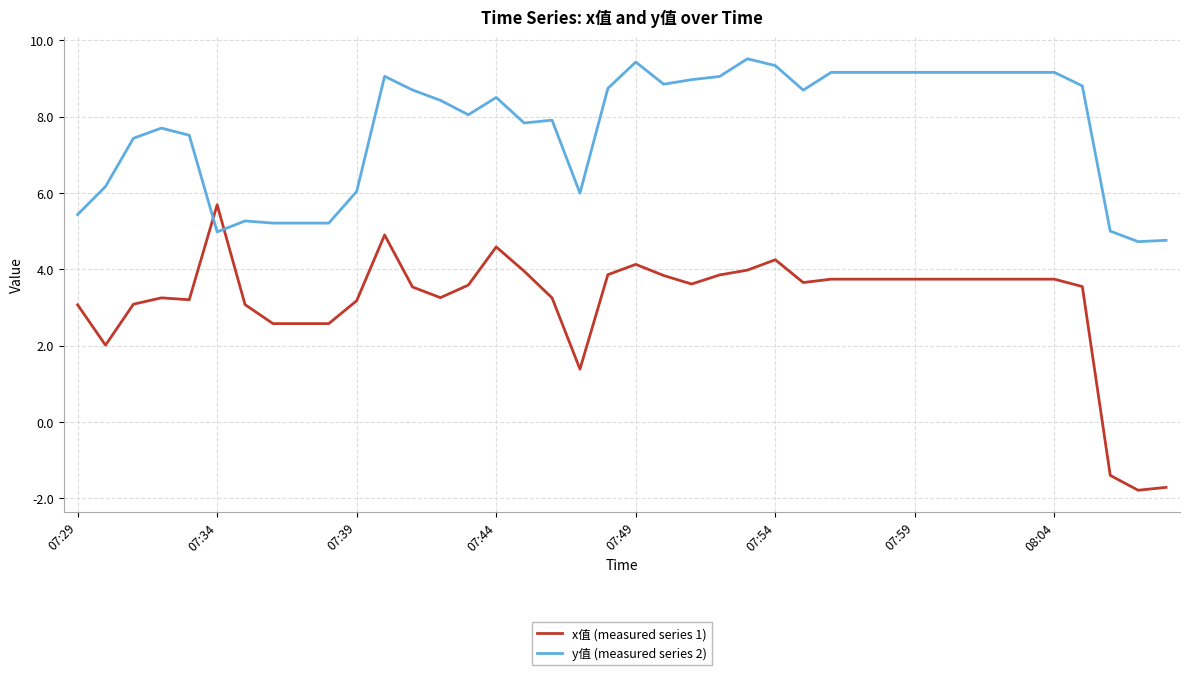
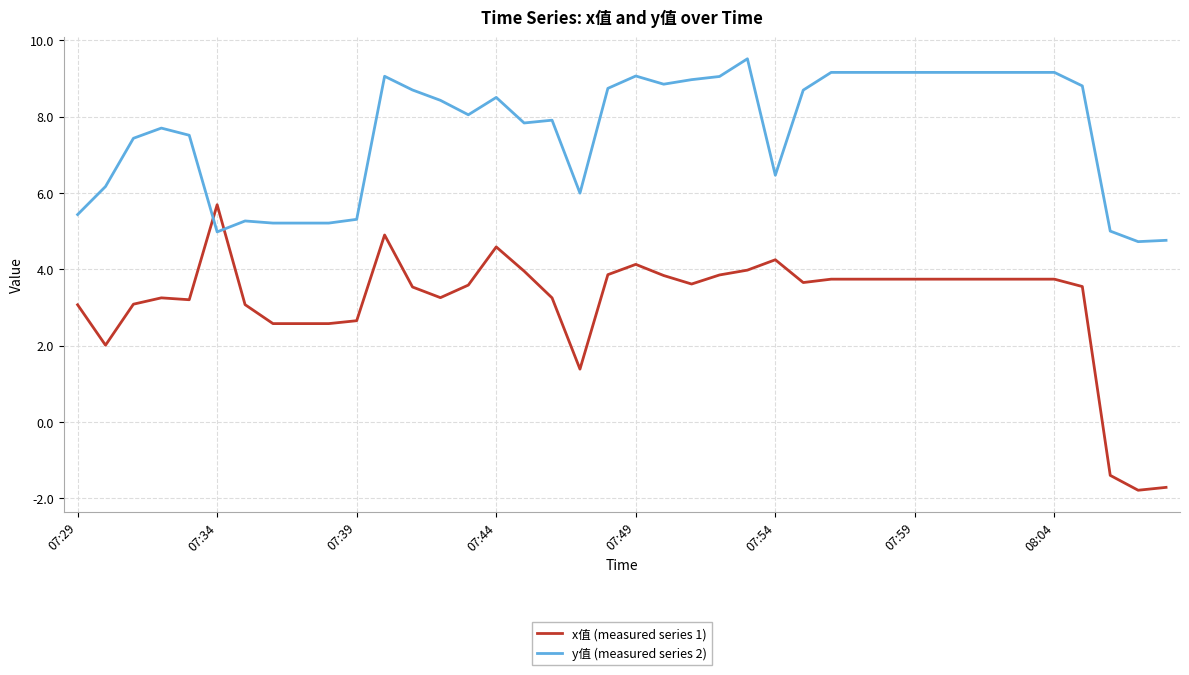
x值 (measured series 1), 07:39: 3.2 -> 2.7
y值 (measured series 2), 07:39: 6.0 -> 5.3
y值 (measured series 2), 07:49: 9.4 -> 9.1
y值 (measured series 2), 07:54: 9.3 -> 6.5
